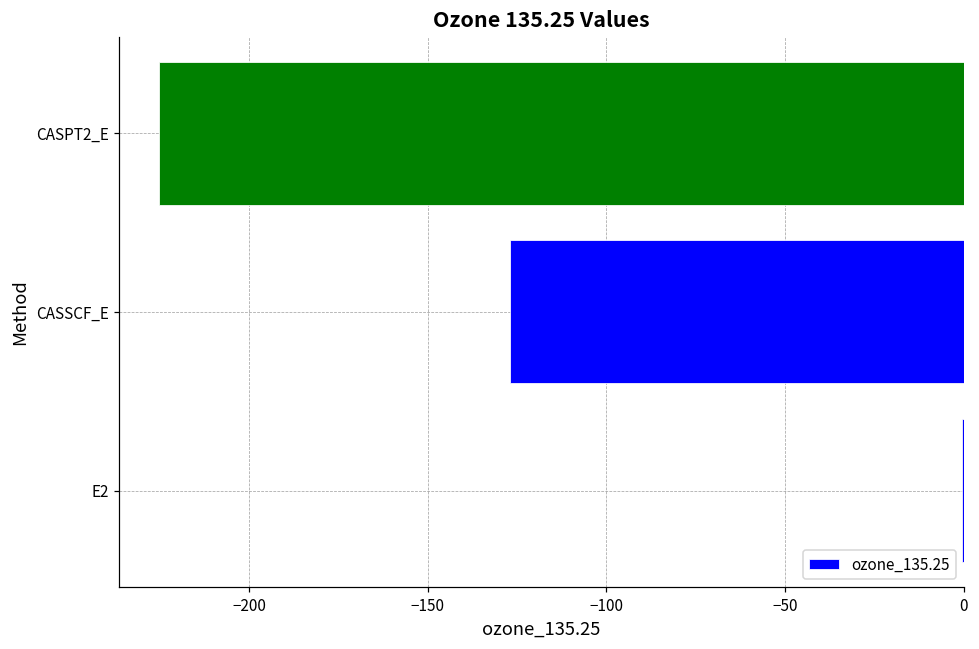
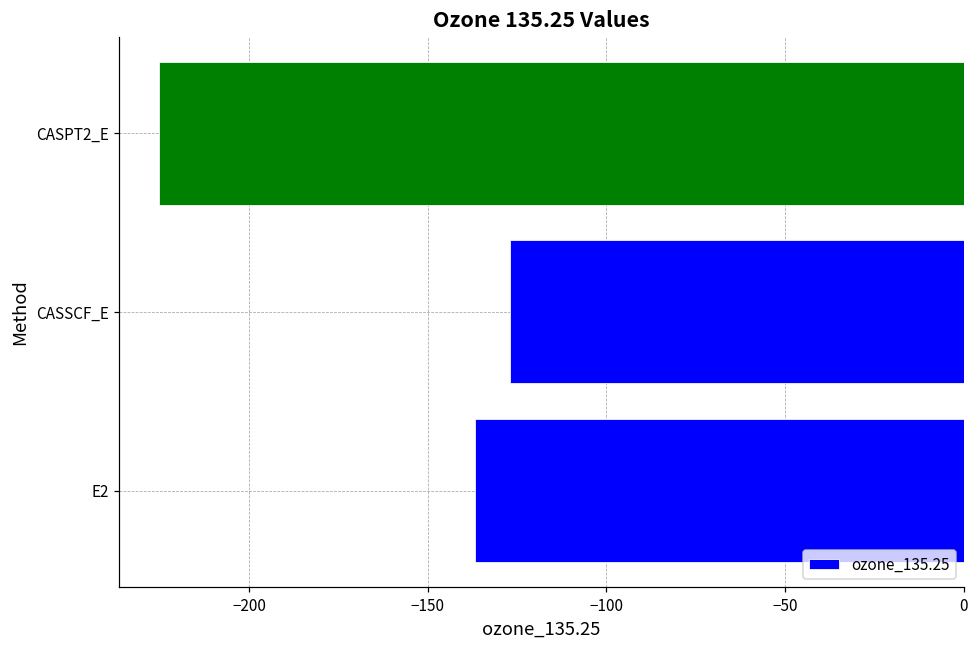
E2: -1 -> -137
